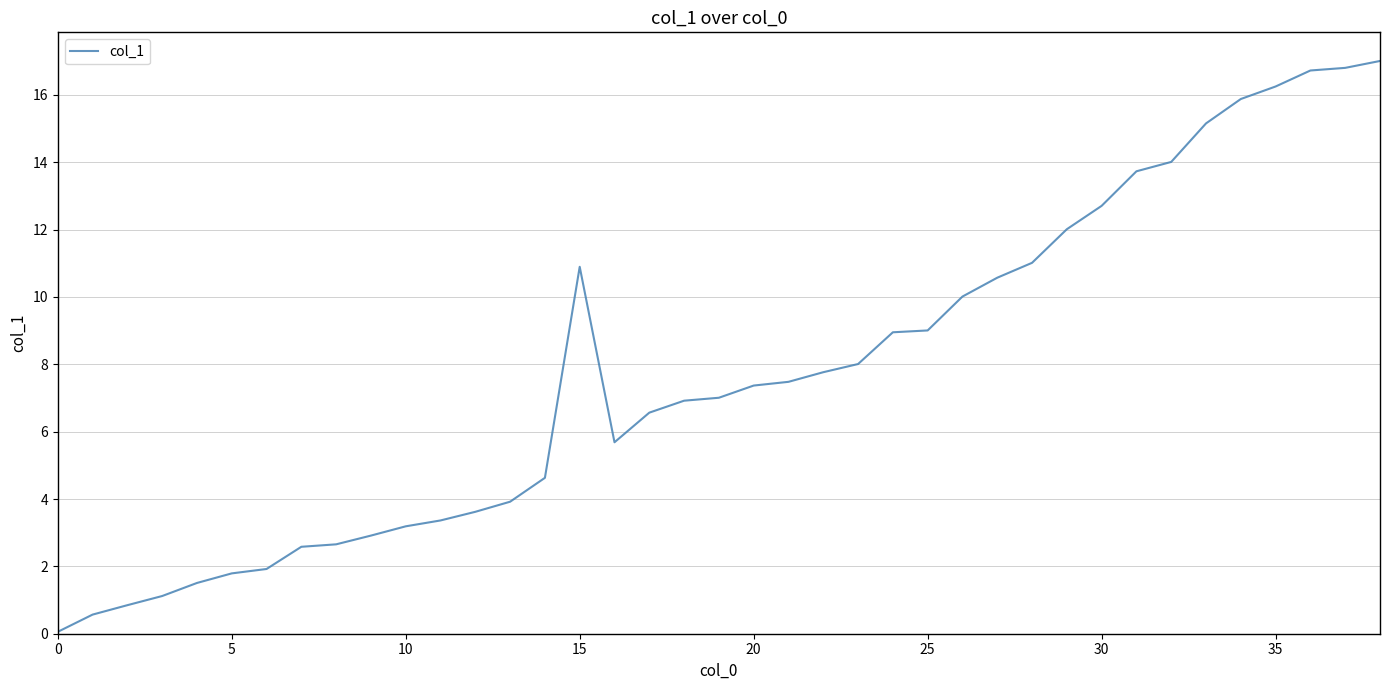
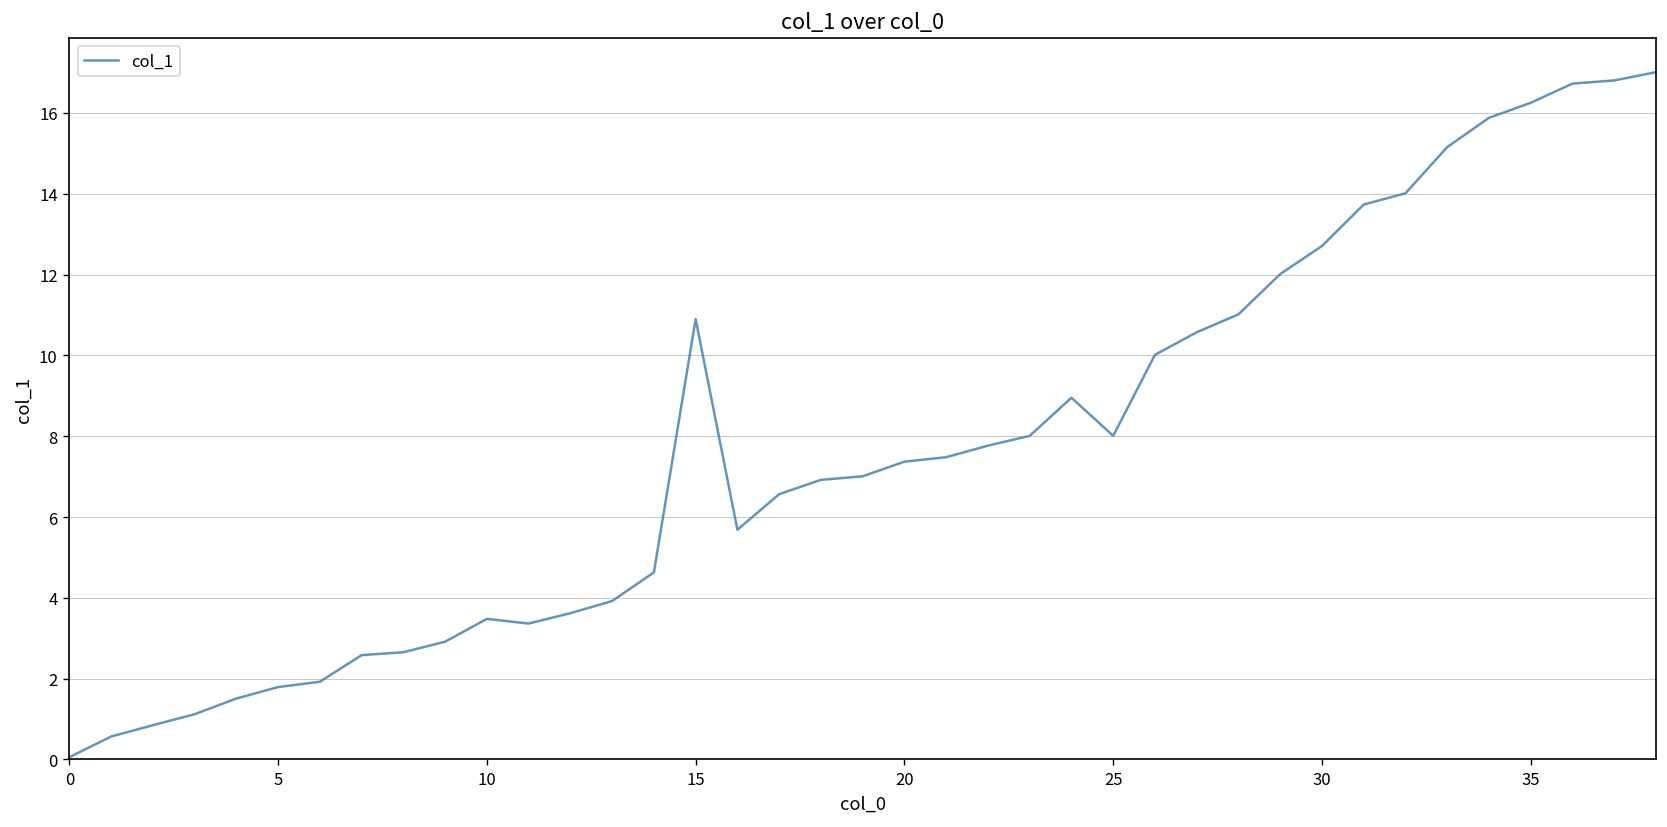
10: 3.2 -> 3.5
25: 9.0 -> 8.0
